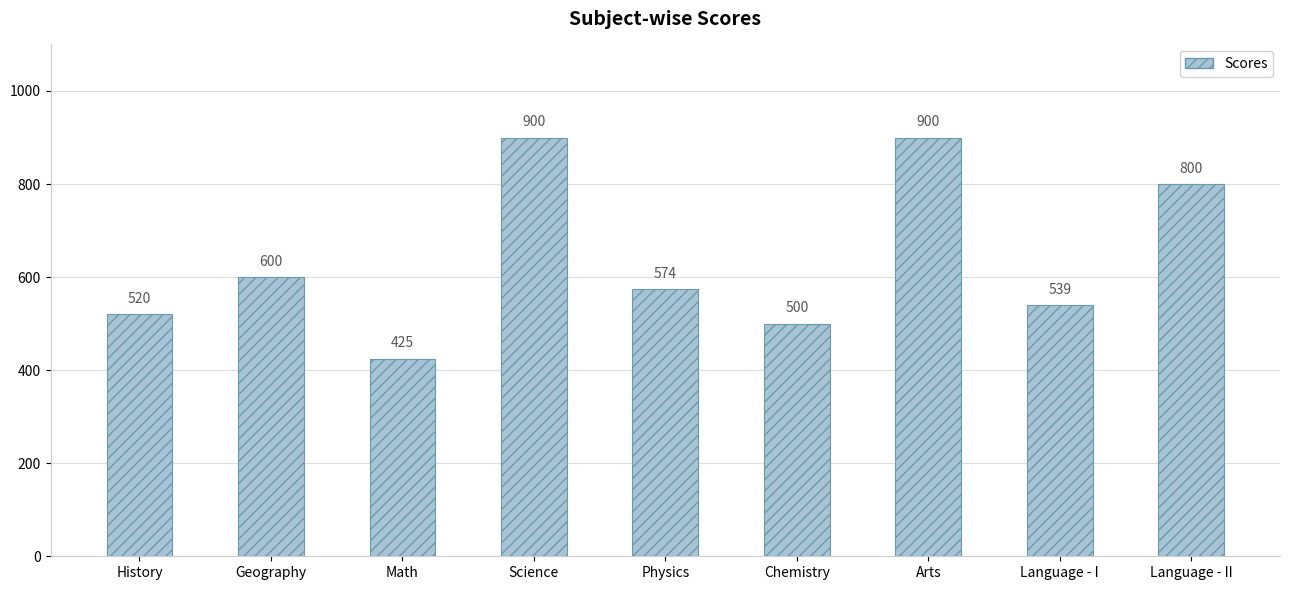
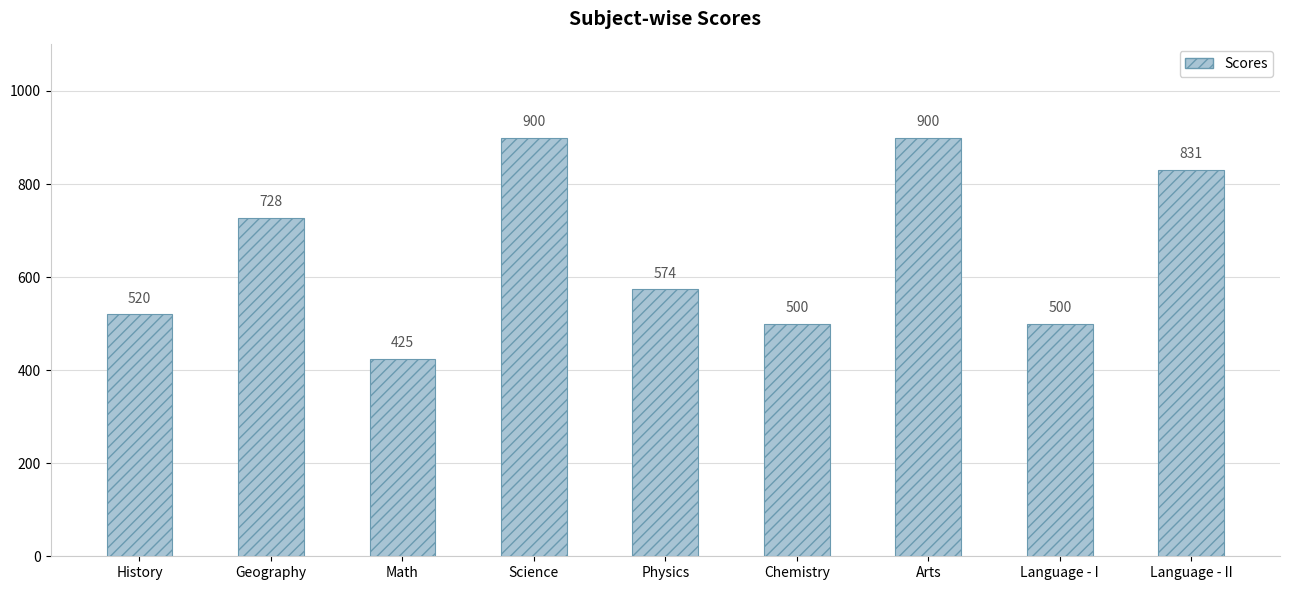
Geography: 600 -> 728
Language - I: 539 -> 500
Language - II: 800 -> 831
